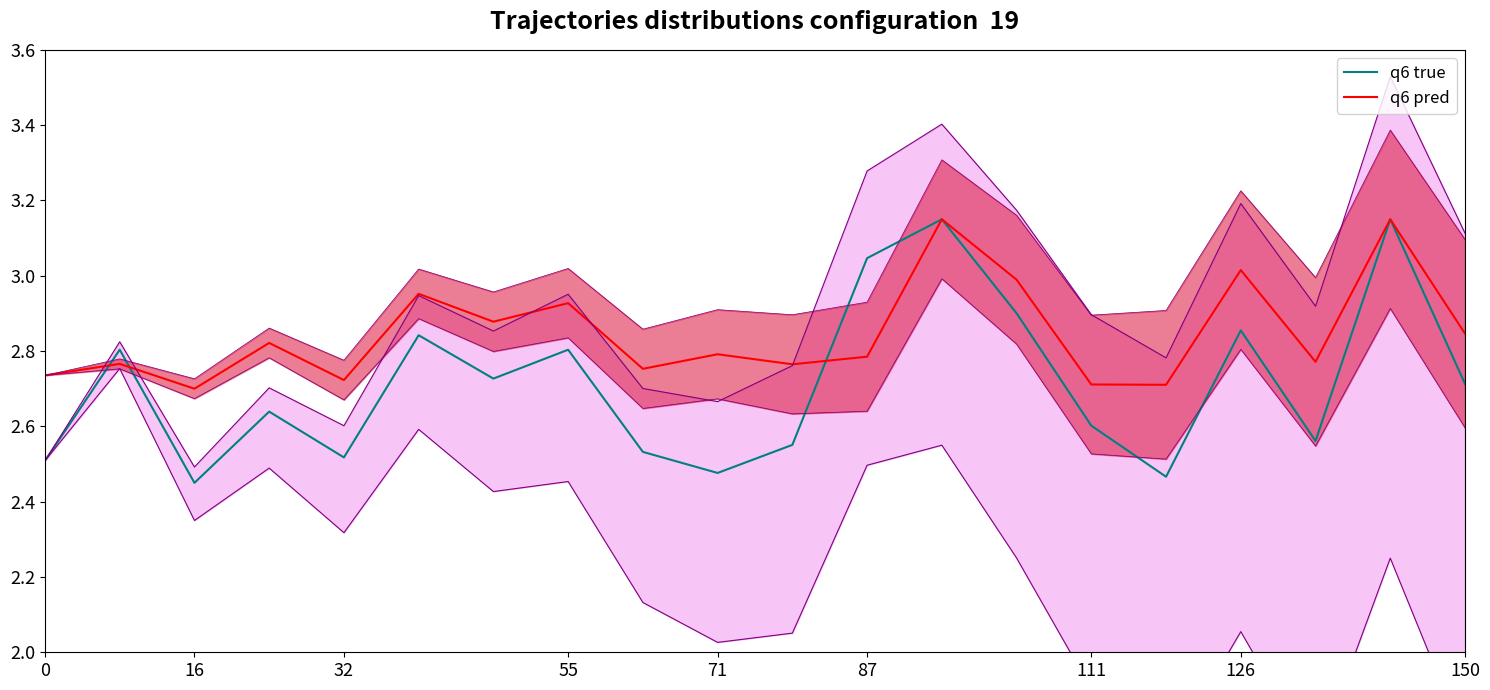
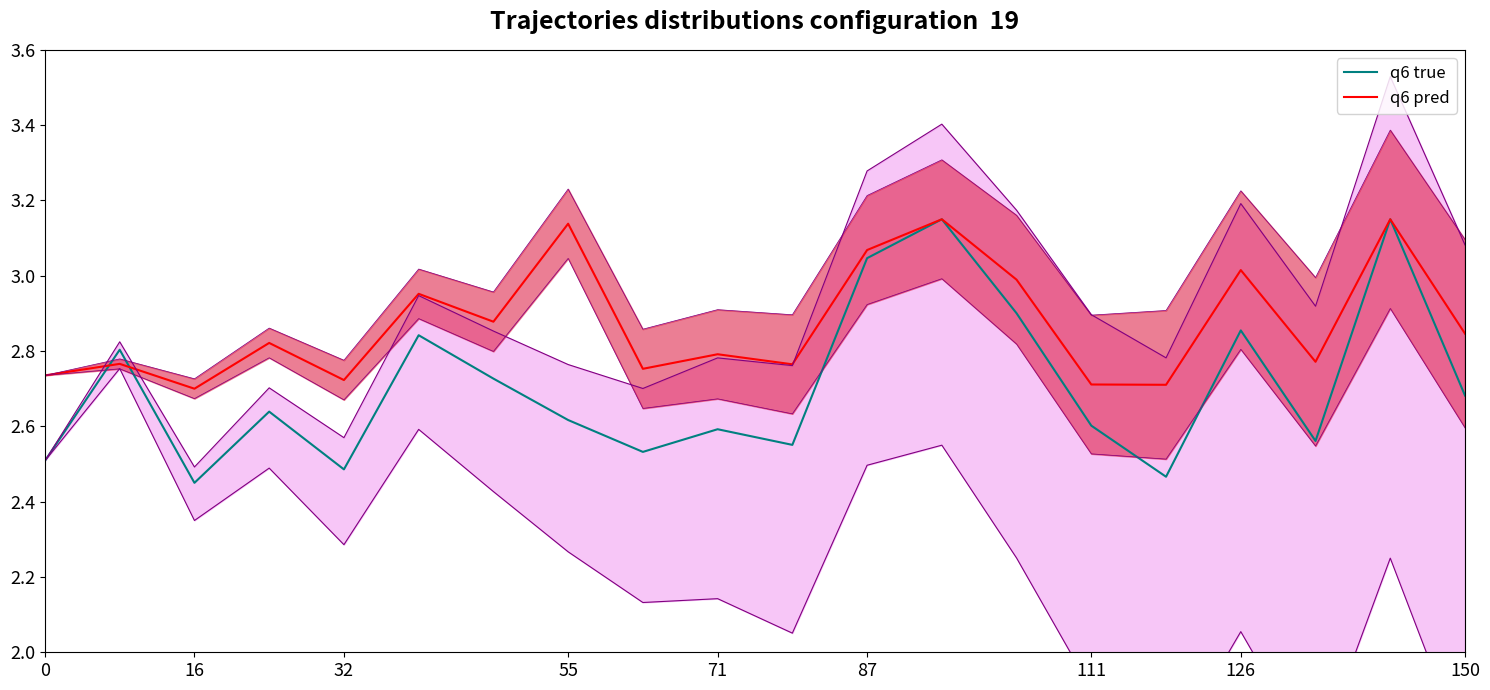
q6 true, 32: 2.52 -> 2.49
q6 true, 55: 2.80 -> 2.62
q6 pred, 55: 2.93 -> 3.14
q6 true, 71: 2.48 -> 2.59
q6 pred, 87: 2.79 -> 3.07
q6 true, 150: 2.71 -> 2.68
